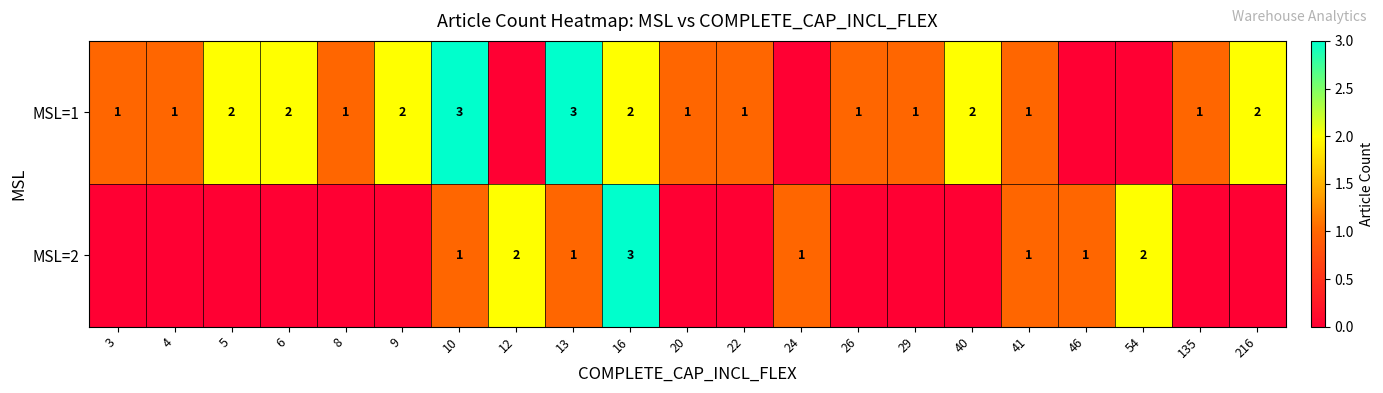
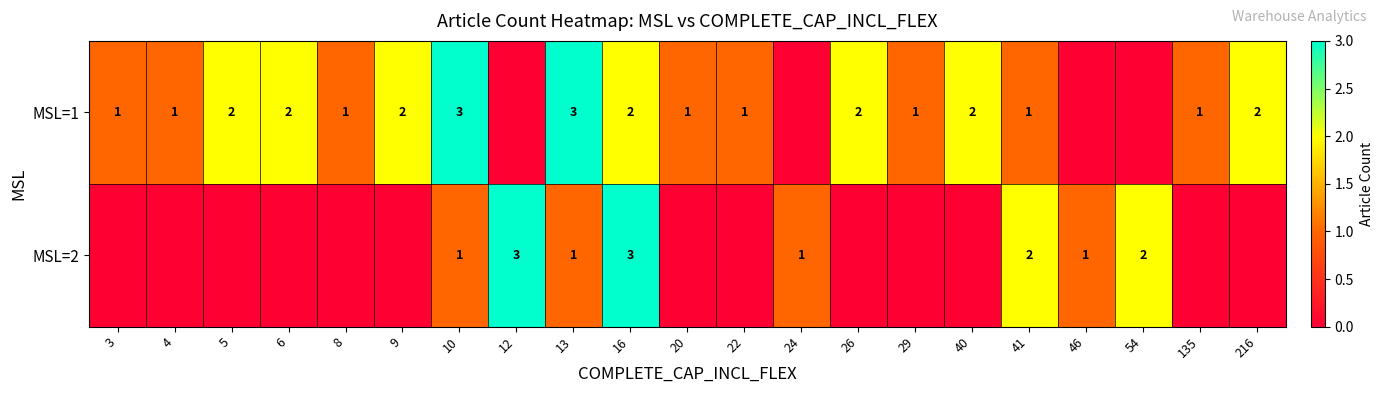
MSL=1, 26: 1 -> 2
MSL=2, 12: 2 -> 3
MSL=2, 41: 1 -> 2
